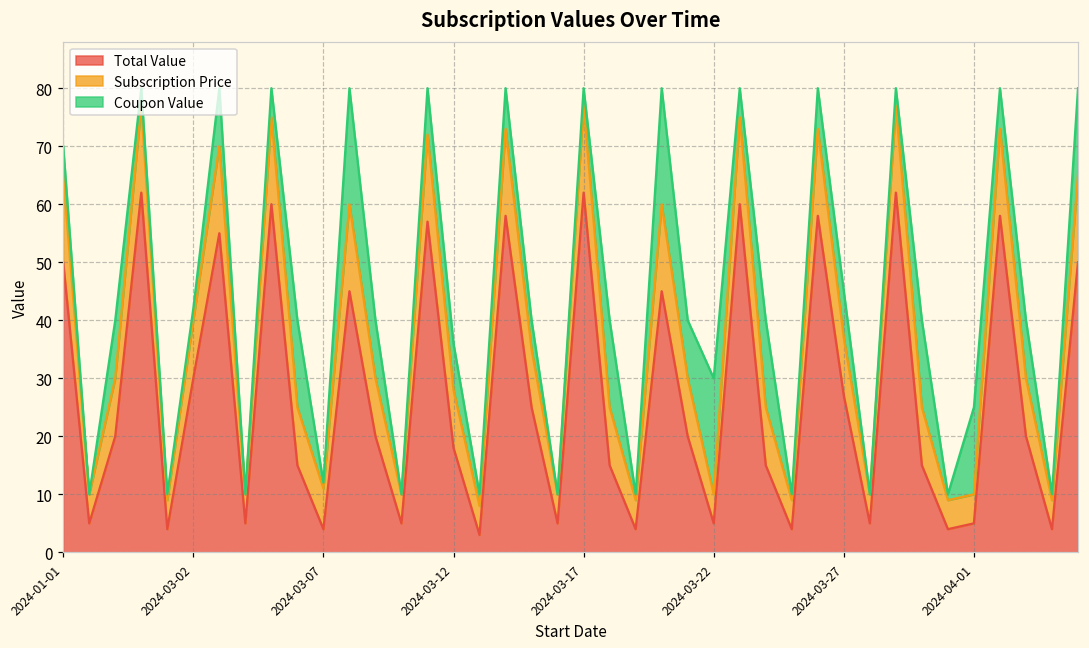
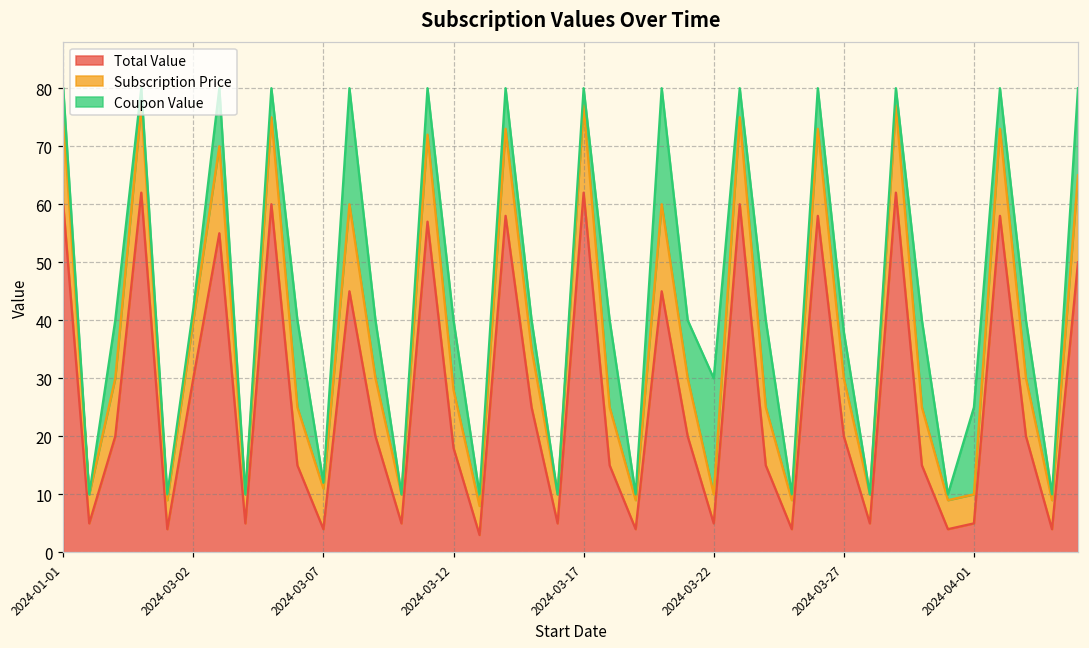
Total Value, 2024-01-01: 50 -> 60
Coupon Value, 2024-03-12: 8 -> 12
Total Value, 2024-03-27: 27 -> 20
